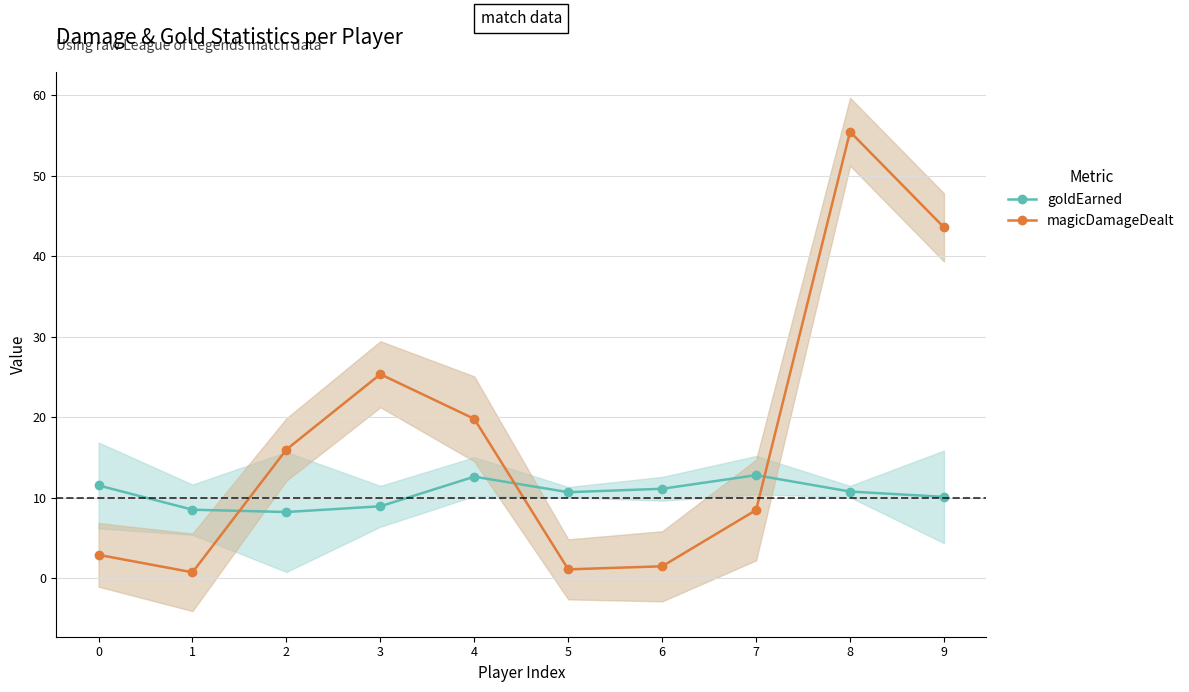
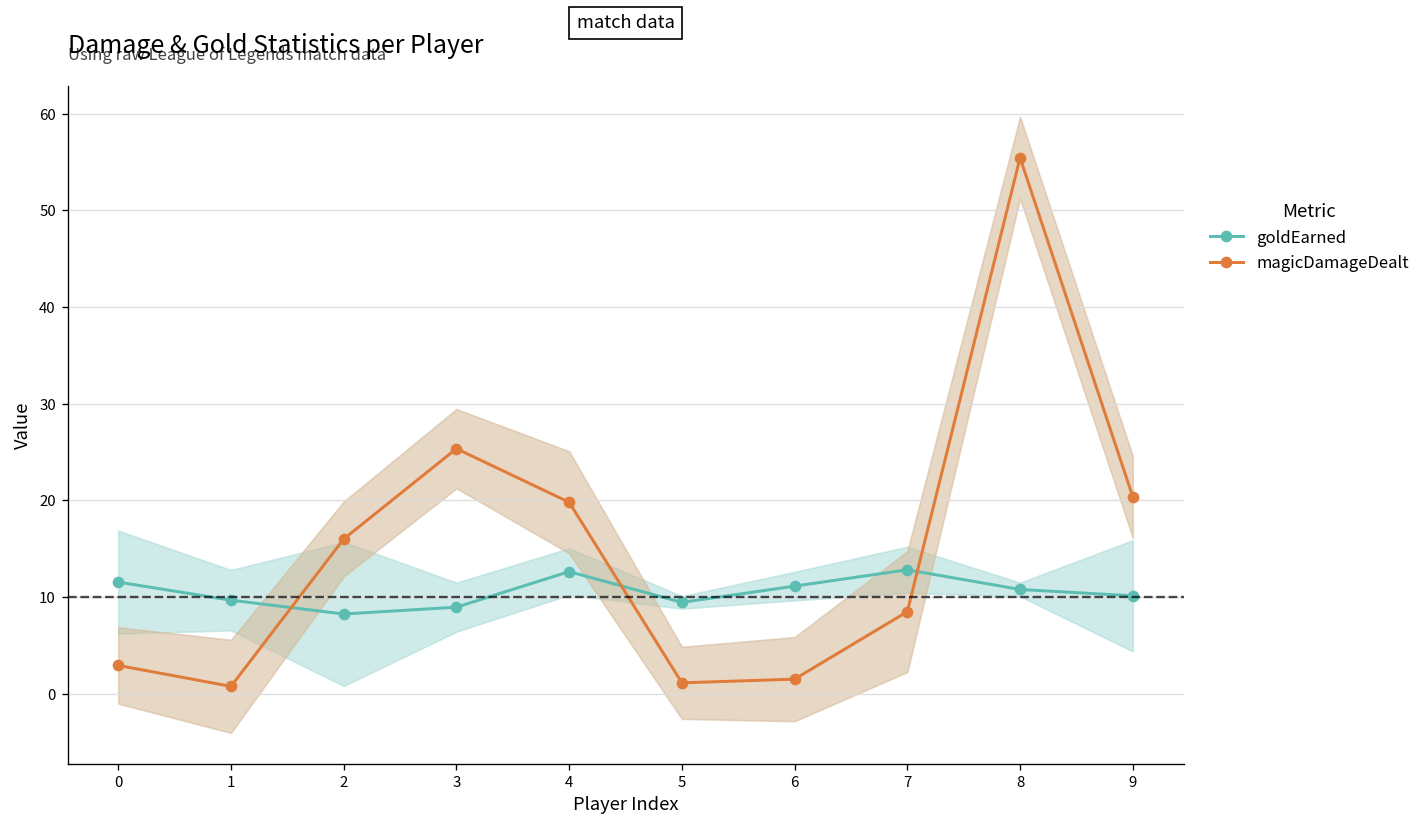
goldEarned, 1: 9 -> 10
goldEarned, 5: 11 -> 9
magicDamageDealt, 9: 44 -> 20
